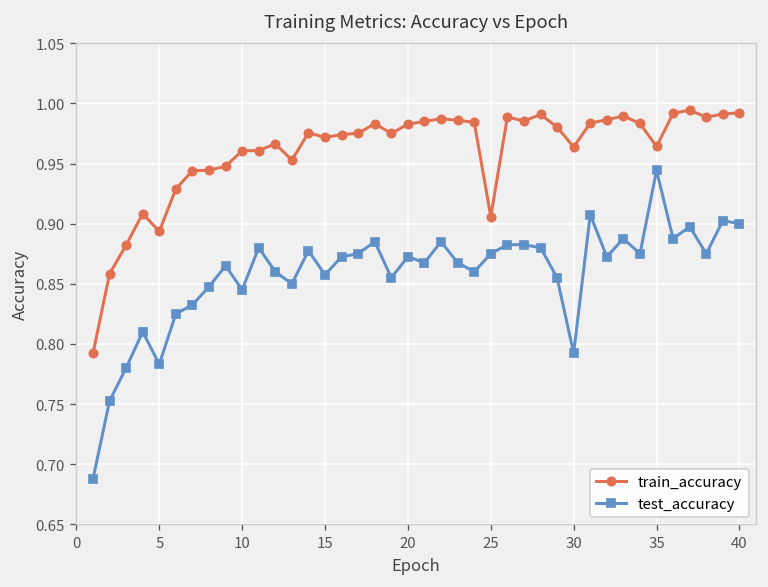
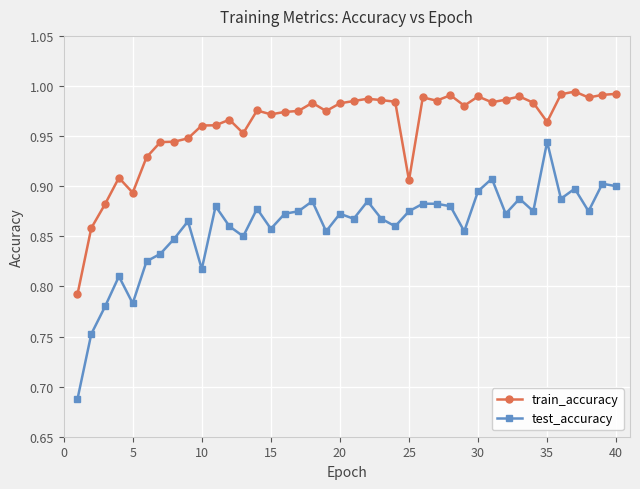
test_accuracy, 10: 0.845 -> 0.817
train_accuracy, 30: 0.964 -> 0.990
test_accuracy, 30: 0.792 -> 0.895
